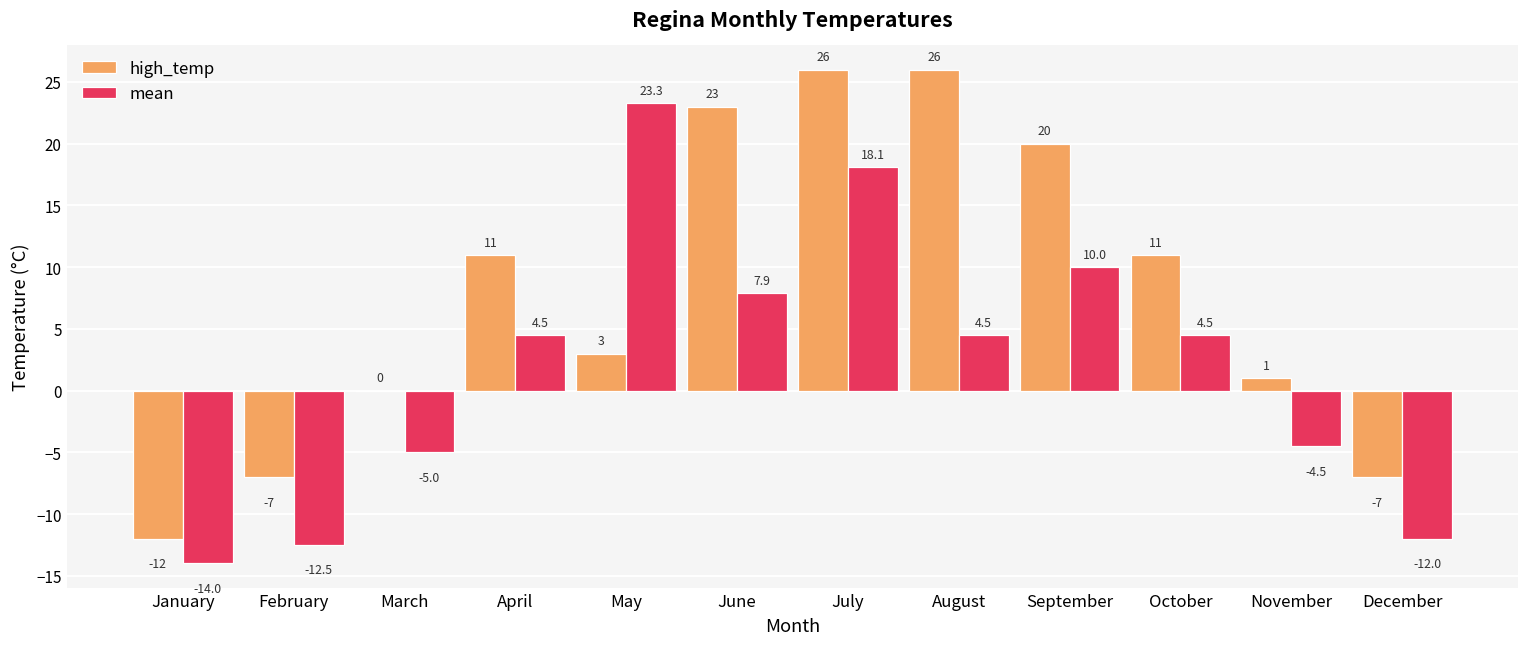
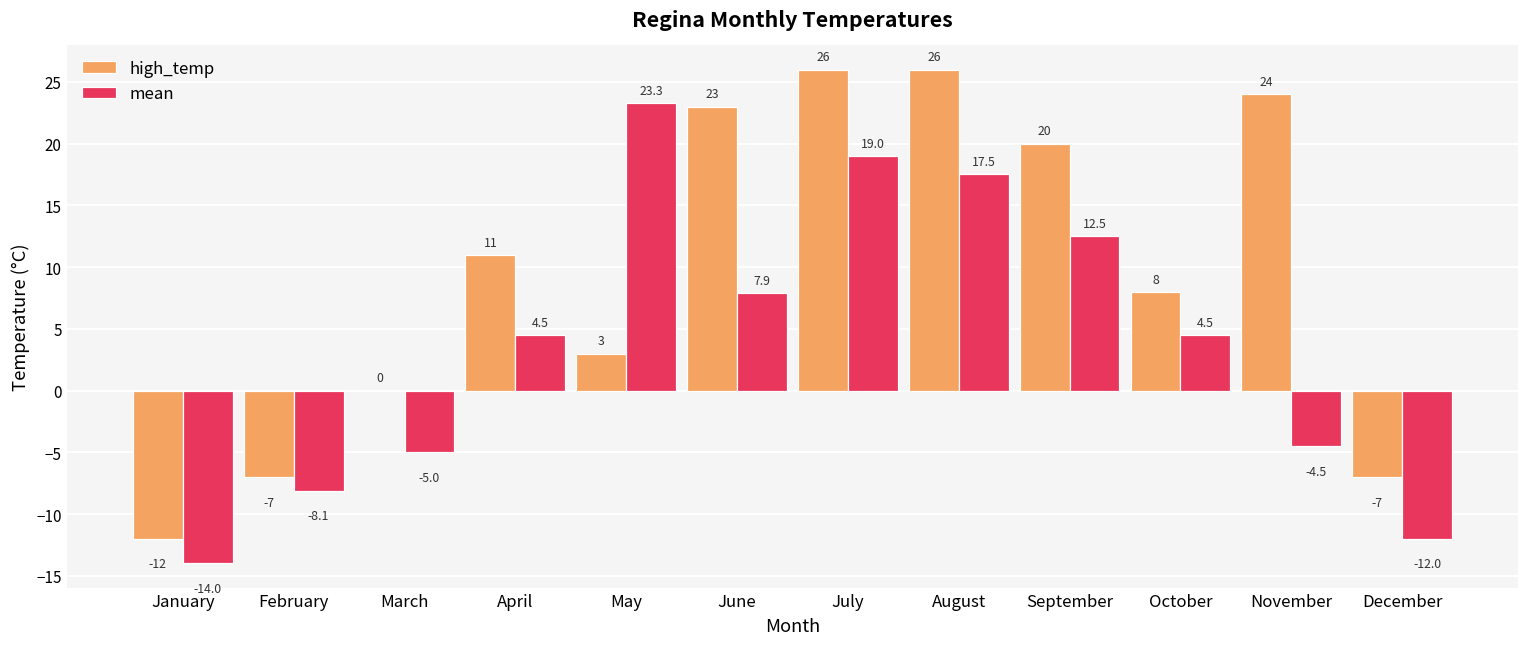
mean, February: -12.5 -> -8.1
mean, July: 18.1 -> 19.0
mean, August: 4.5 -> 17.5
mean, September: 10.0 -> 12.5
high_temp, October: 11 -> 8
high_temp, November: 1 -> 24
